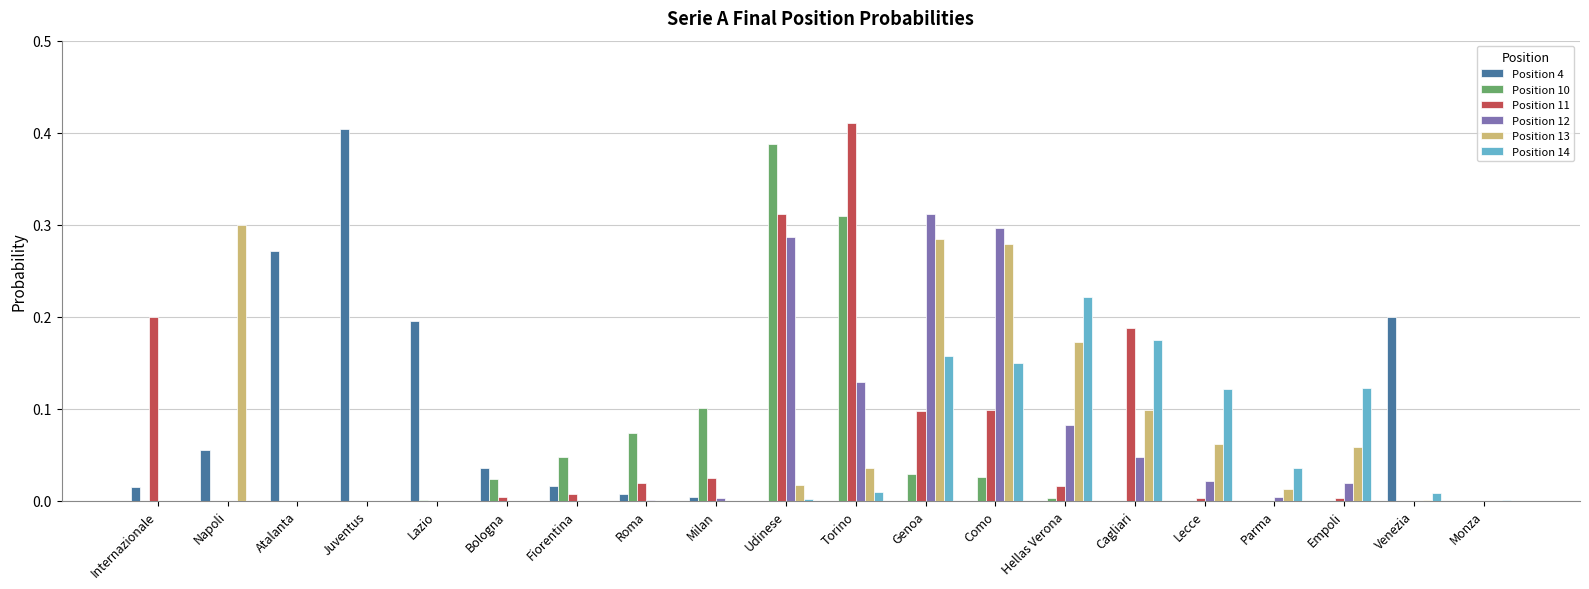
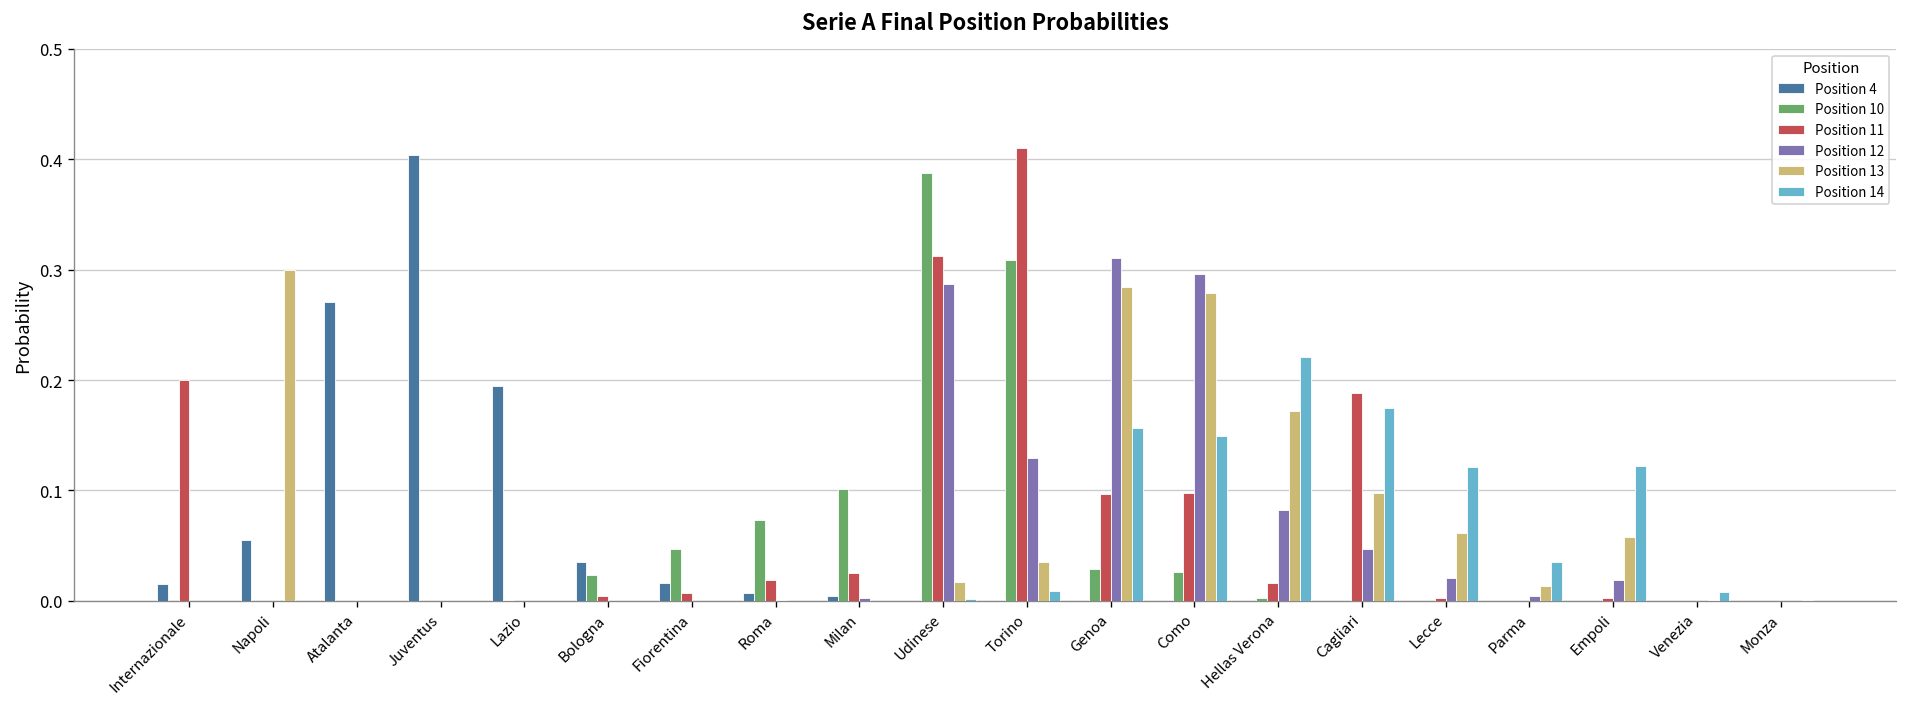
Position 4, Venezia: 0.2 -> 0.0
